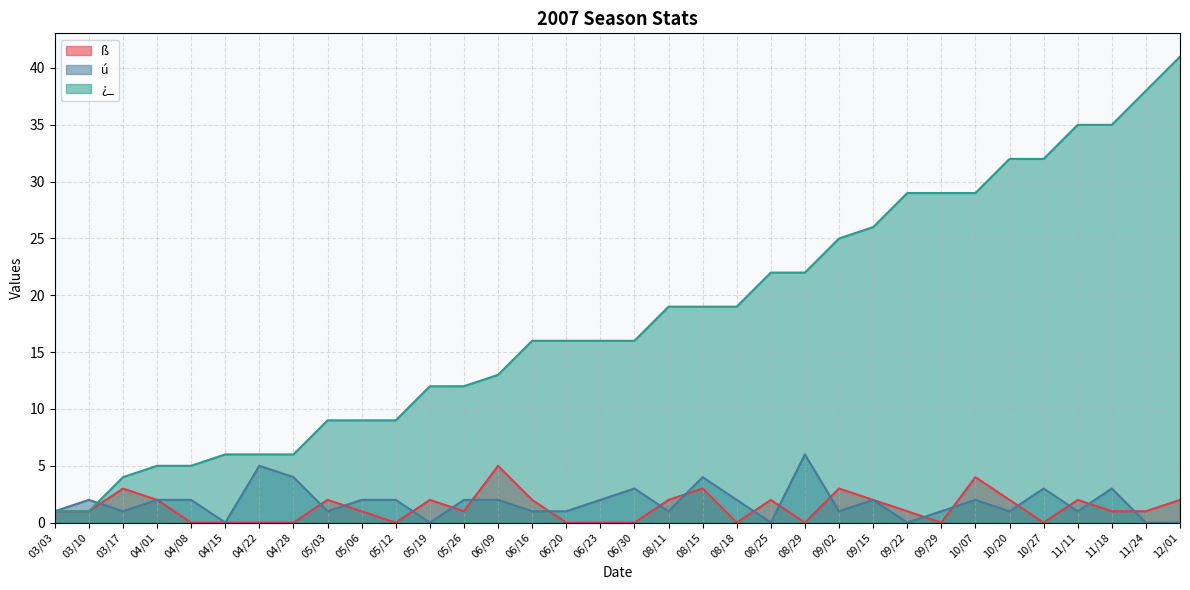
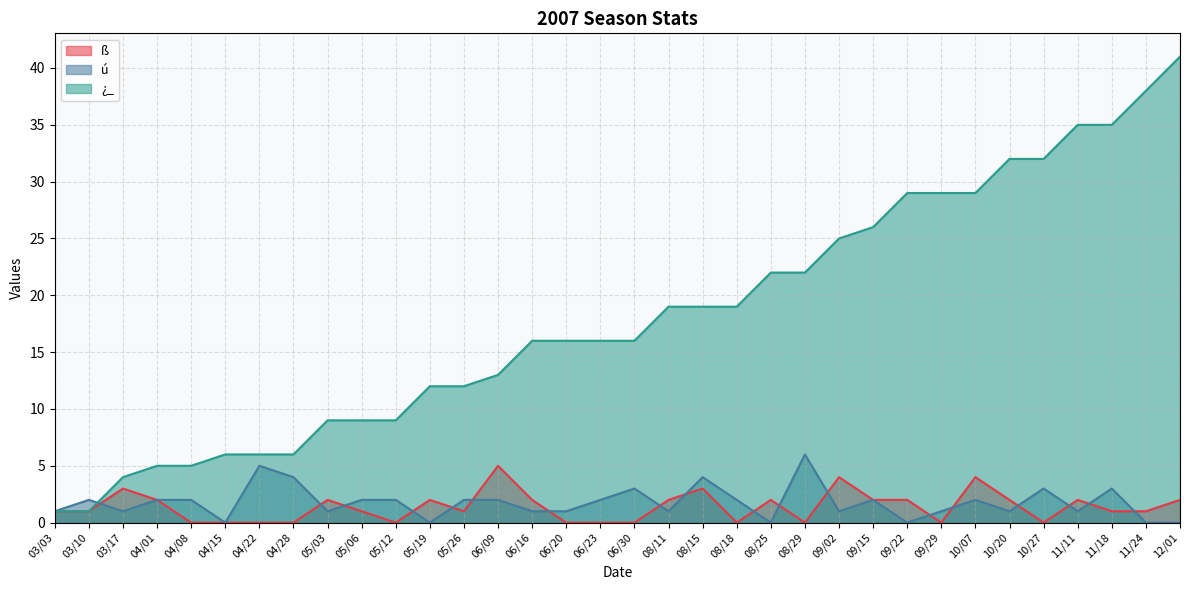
ß, 09/02: 3 -> 4
ß, 09/22: 1 -> 2
